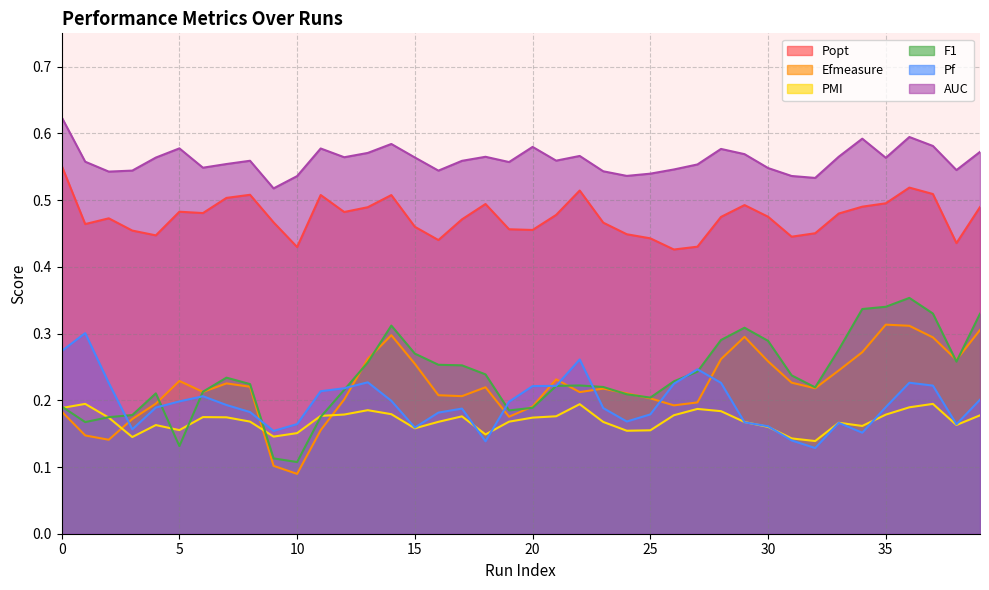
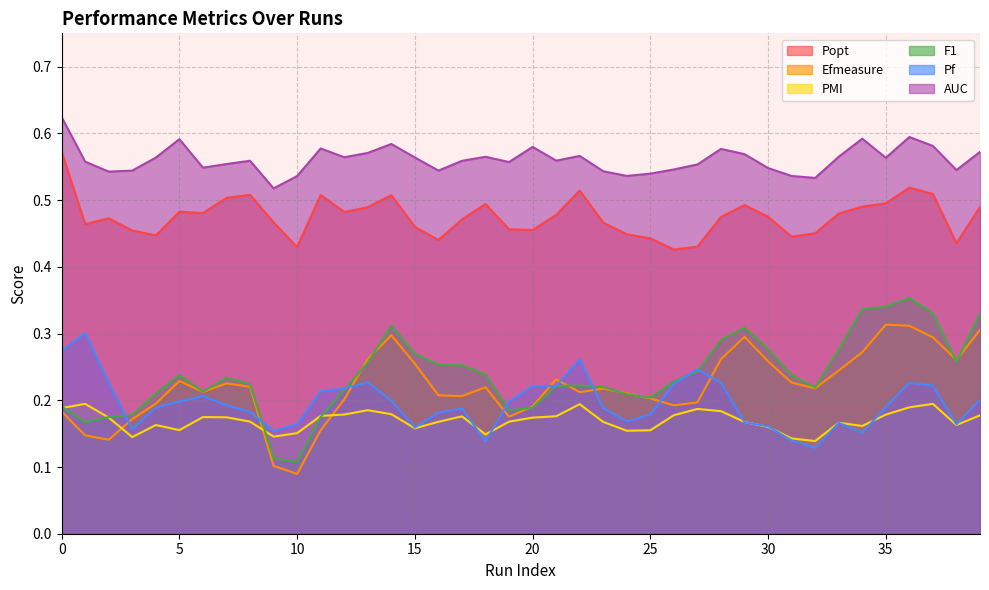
Popt, 0: 0.55 -> 0.57
F1, 5: 0.13 -> 0.24
AUC, 5: 0.58 -> 0.59
F1, 30: 0.29 -> 0.28
